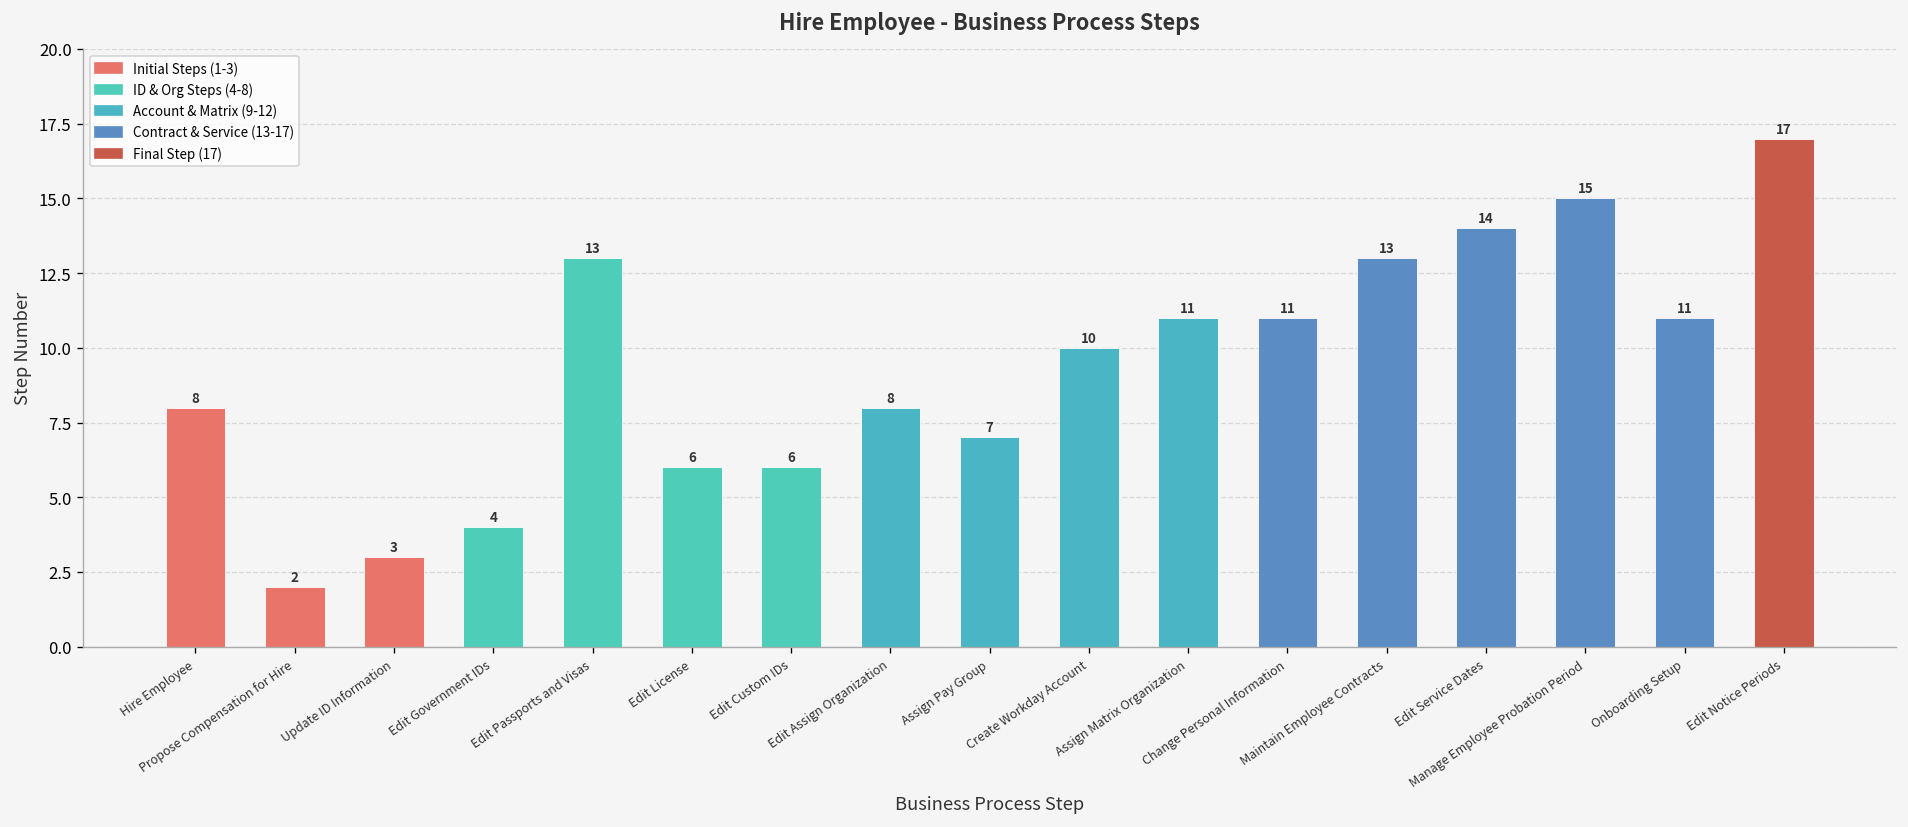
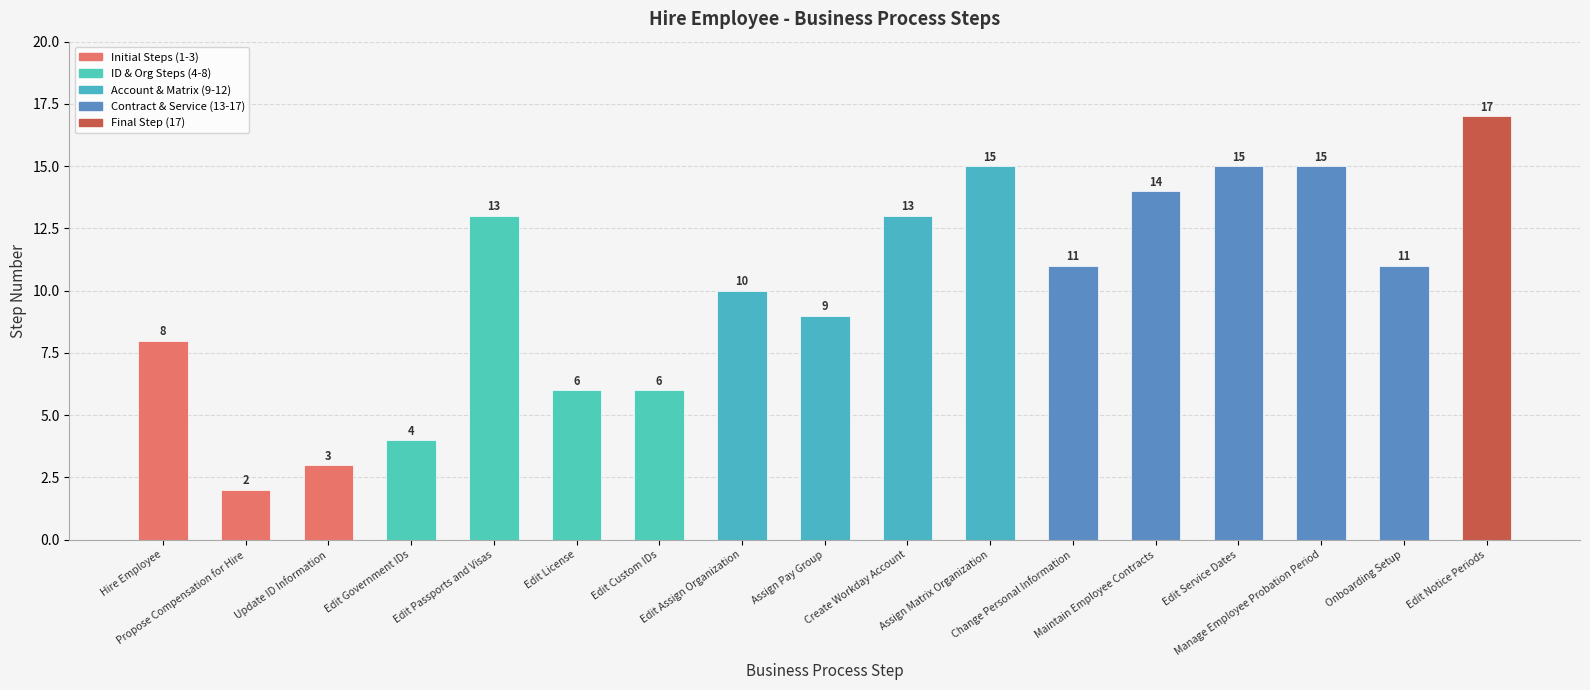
Edit Assign Organization: 8 -> 10
Assign Pay Group: 7 -> 9
Create Workday Account: 10 -> 13
Assign Matrix Organization: 11 -> 15
Maintain Employee Contracts: 13 -> 14
Edit Service Dates: 14 -> 15
